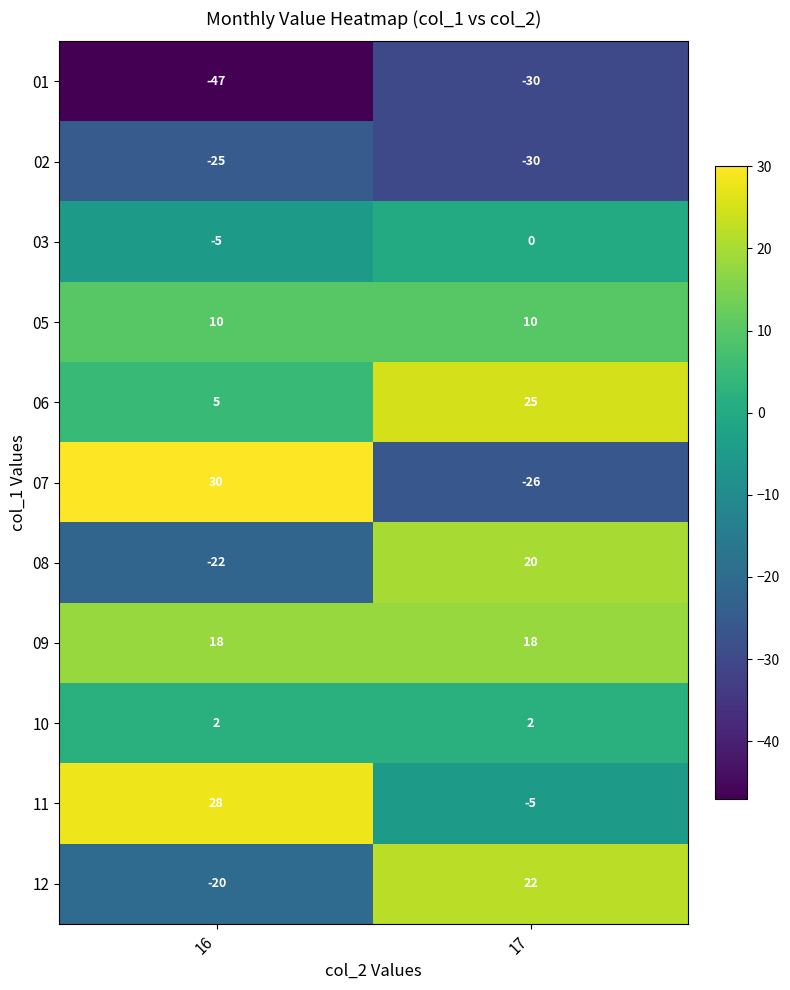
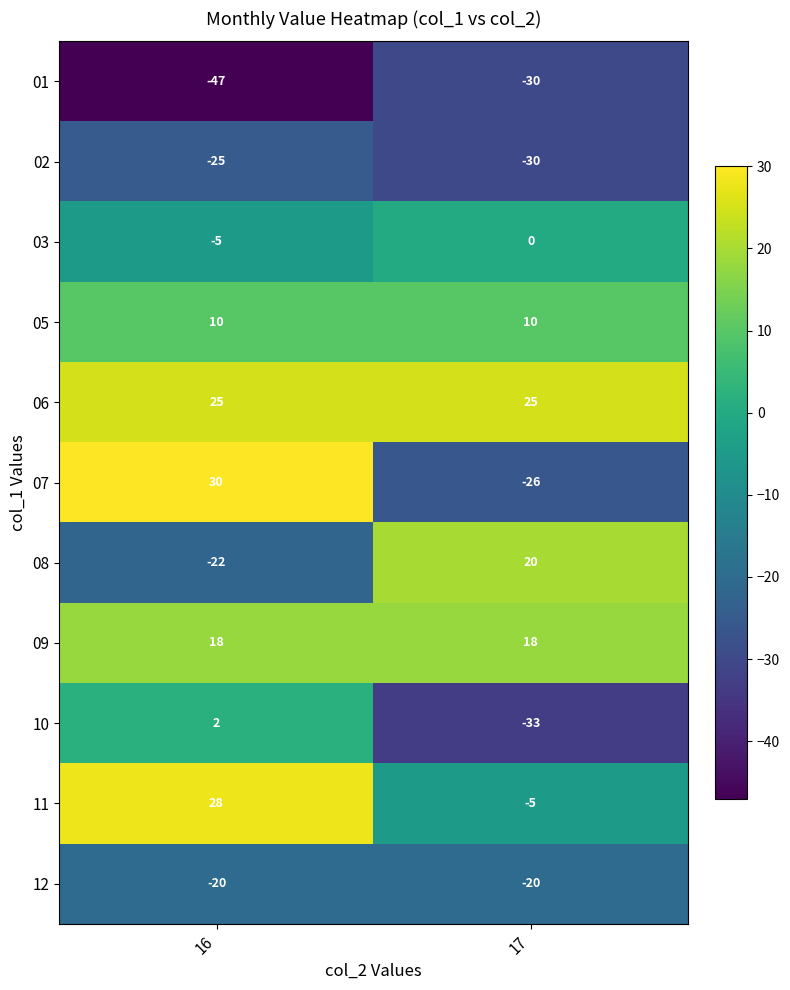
06, 16: 5 -> 25
10, 17: 2 -> -33
12, 17: 22 -> -20
